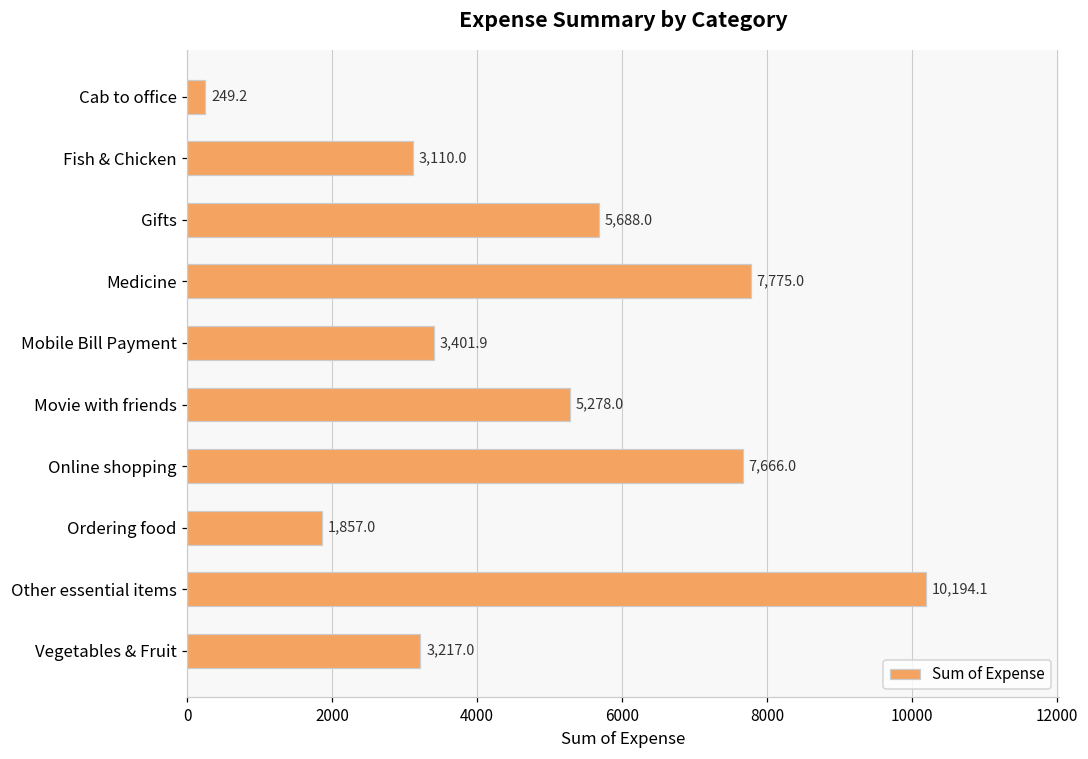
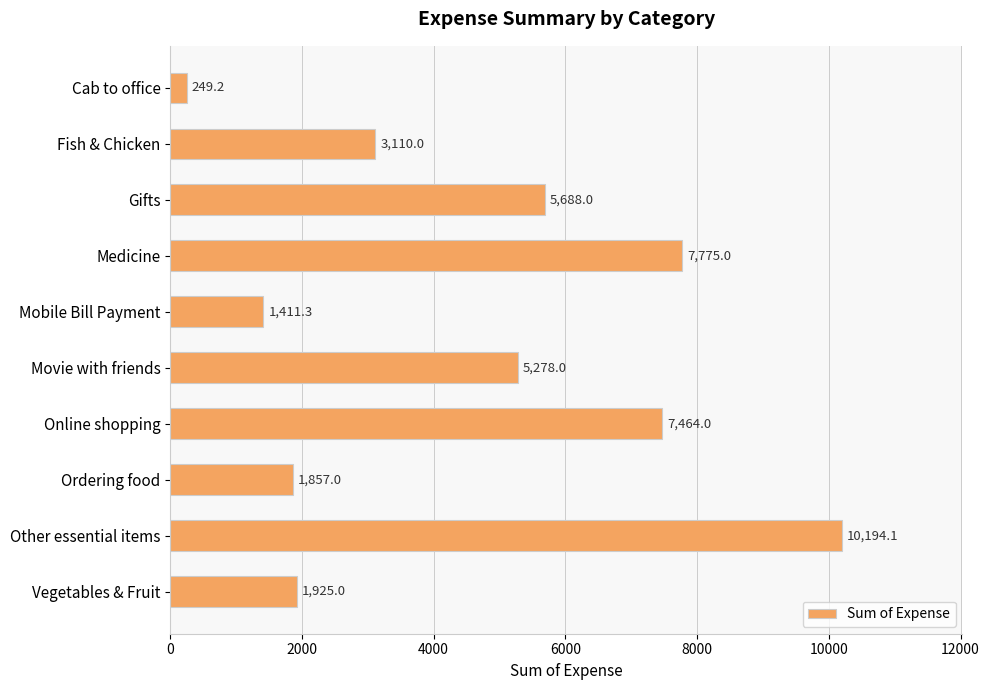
Mobile Bill Payment: 3,401.9 -> 1,411.3
Online shopping: 7,666.0 -> 7,464.0
Vegetables & Fruit: 3,217.0 -> 1,925.0
